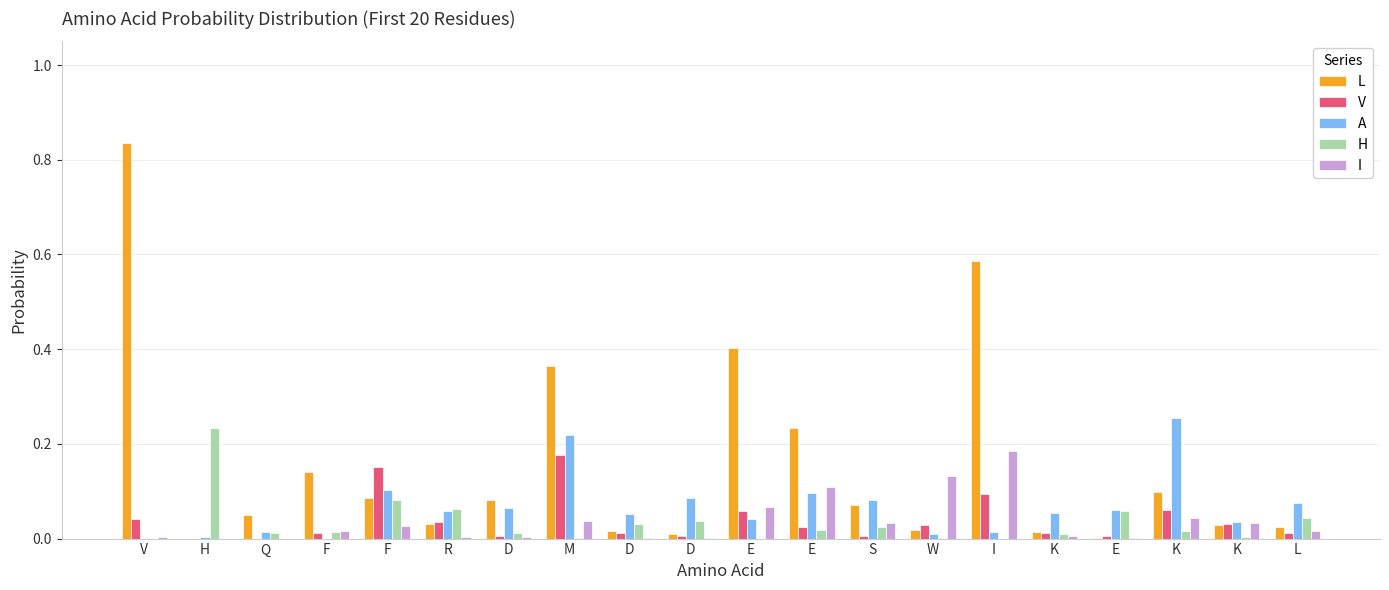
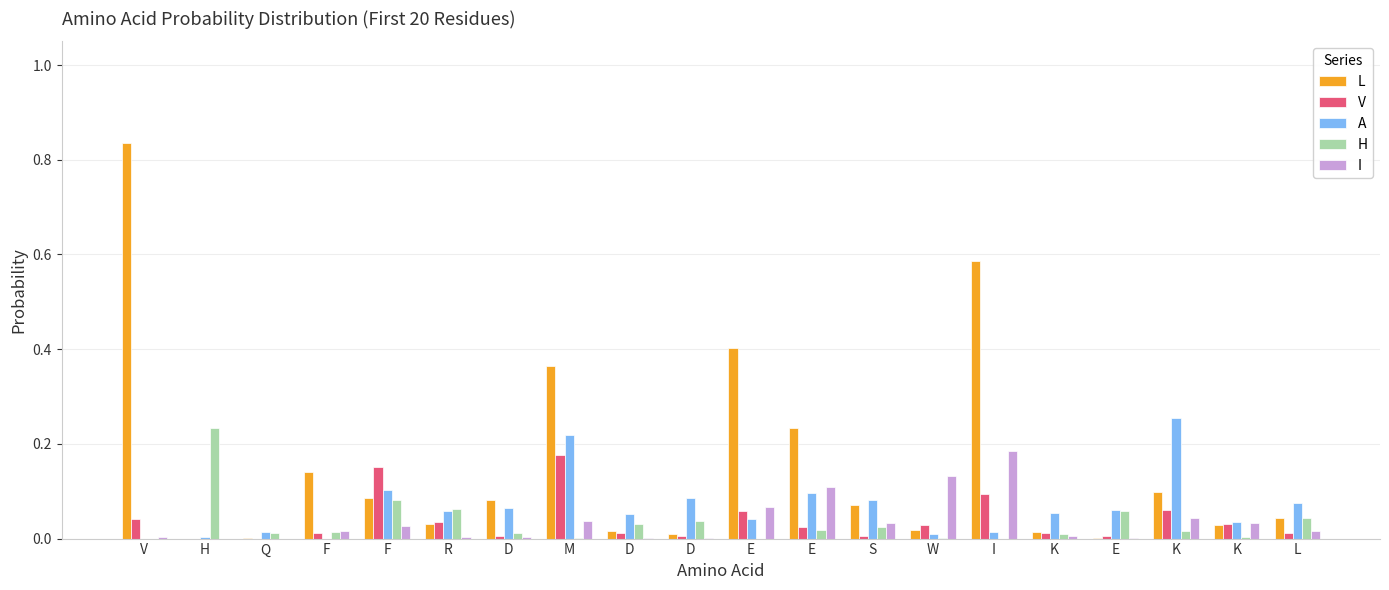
L, Q: 0.05 -> 0.00
L, L: 0.02 -> 0.04
